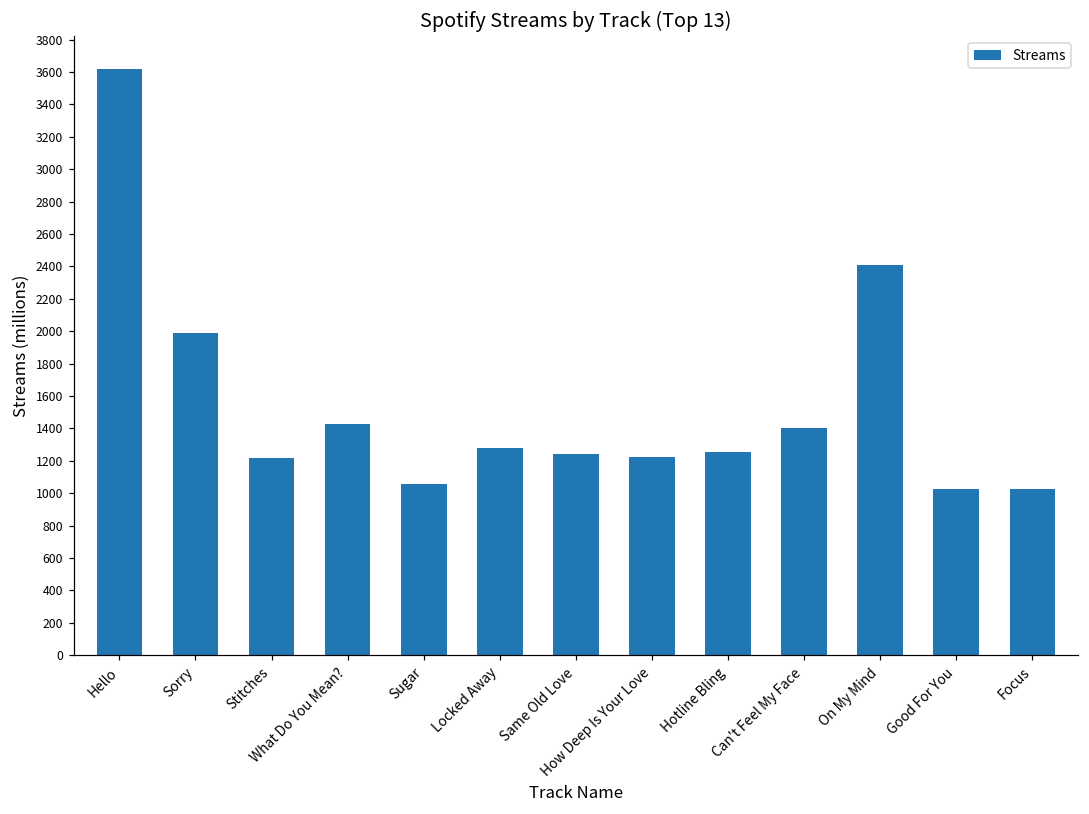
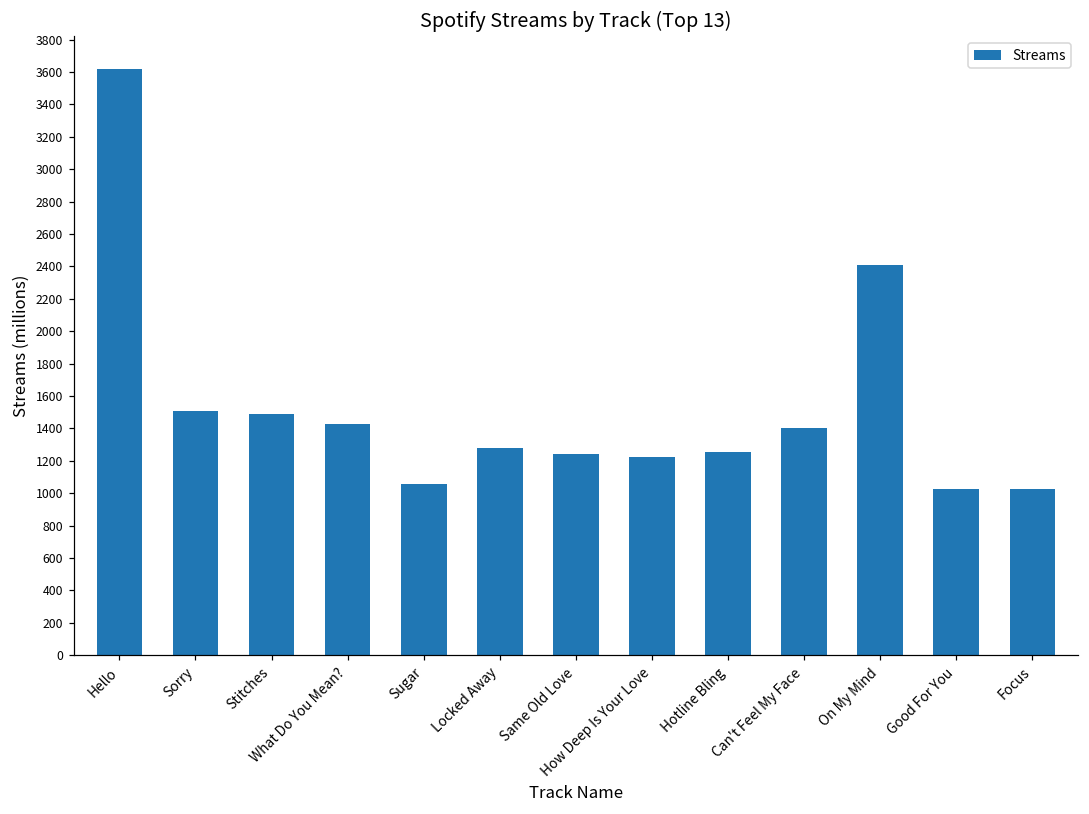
Sorry: 1990 -> 1510
Stitches: 1220 -> 1490
